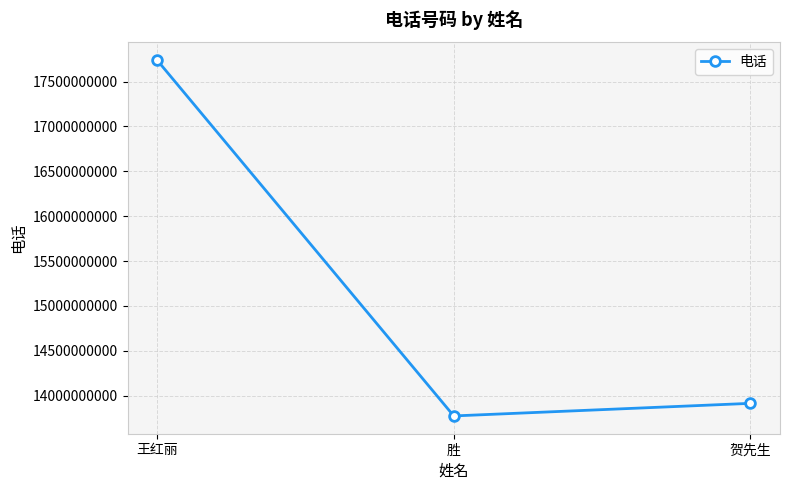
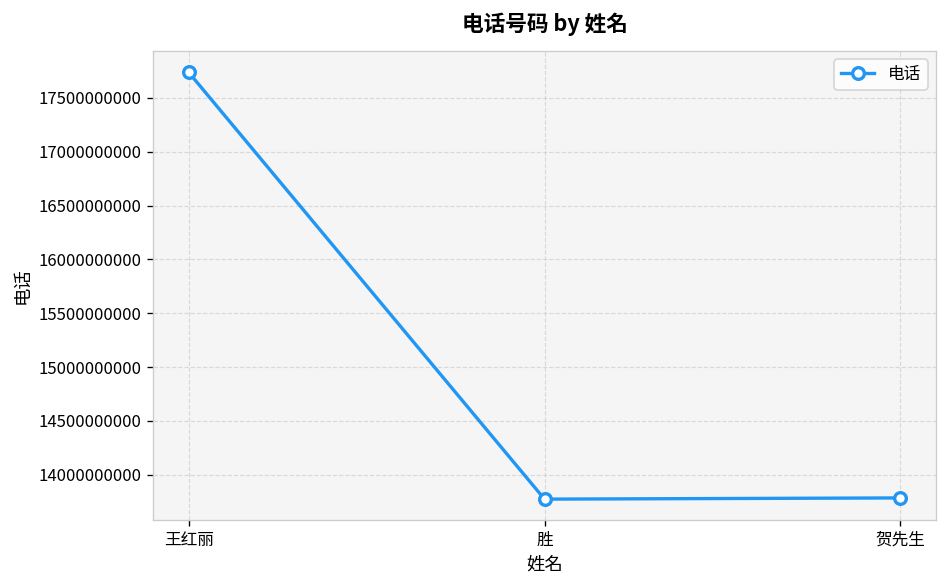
贺先生: 13900000000 -> 13800000000
